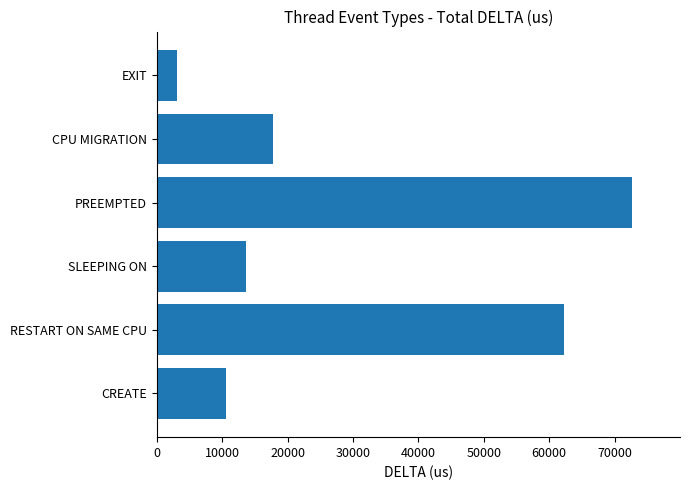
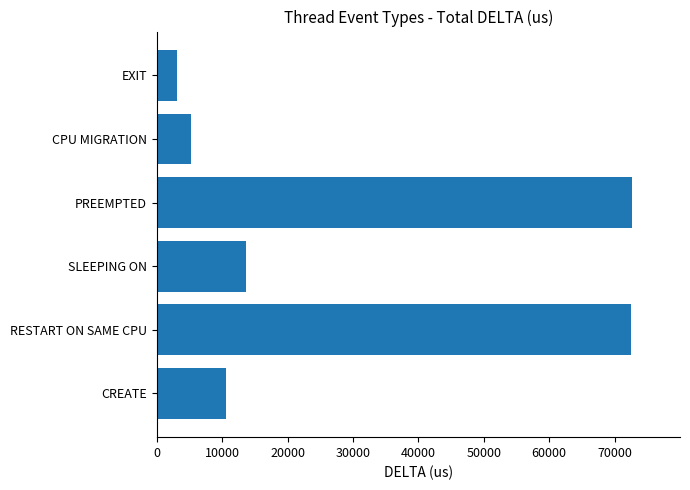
CPU MIGRATION: 18000 -> 5000
RESTART ON SAME CPU: 62000 -> 72000
